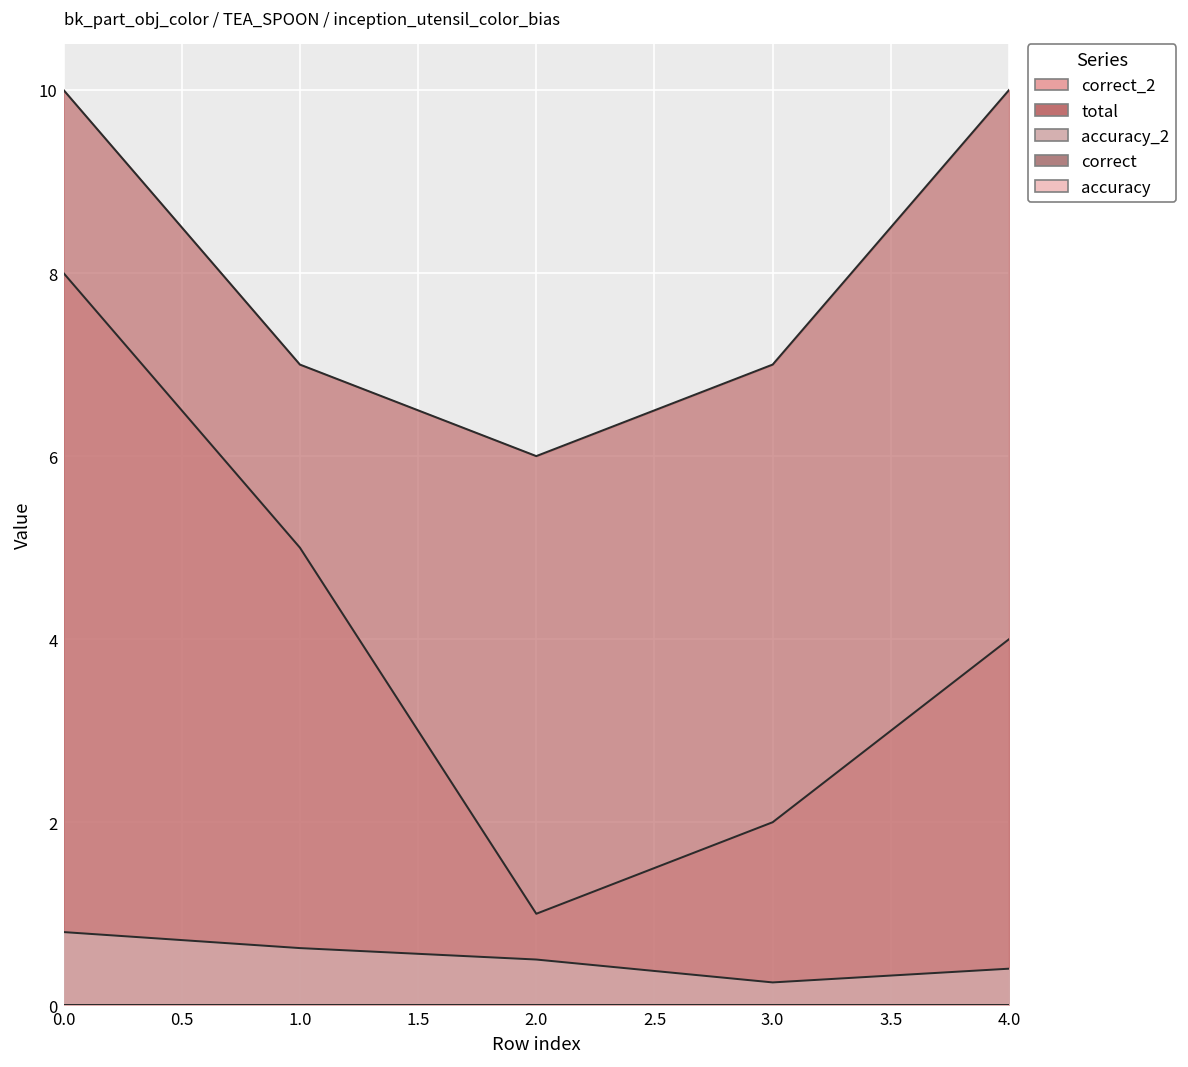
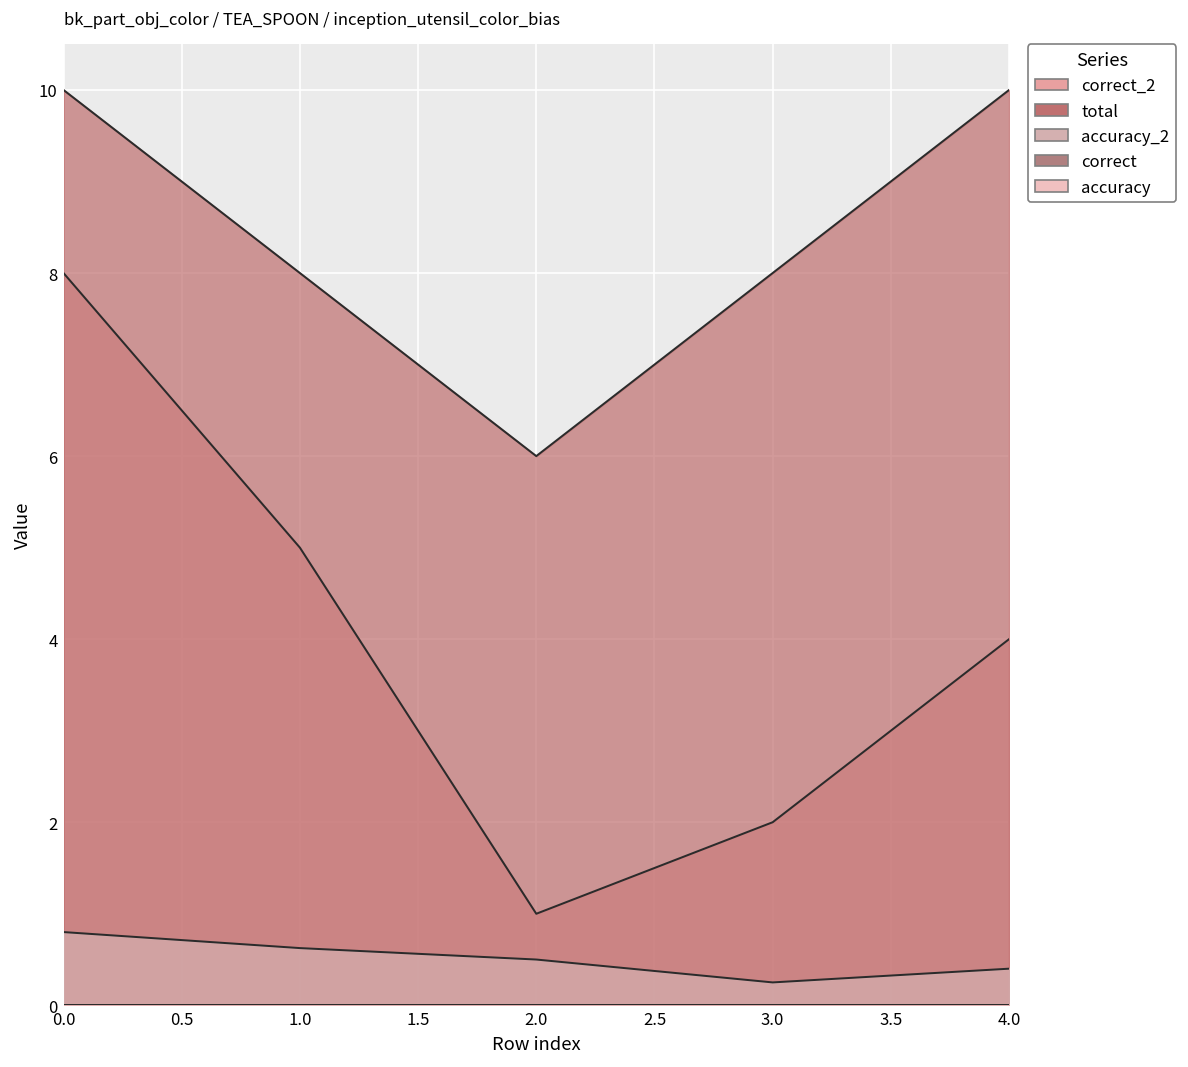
total, 1.0: 7 -> 8
total, 3.0: 7 -> 8
